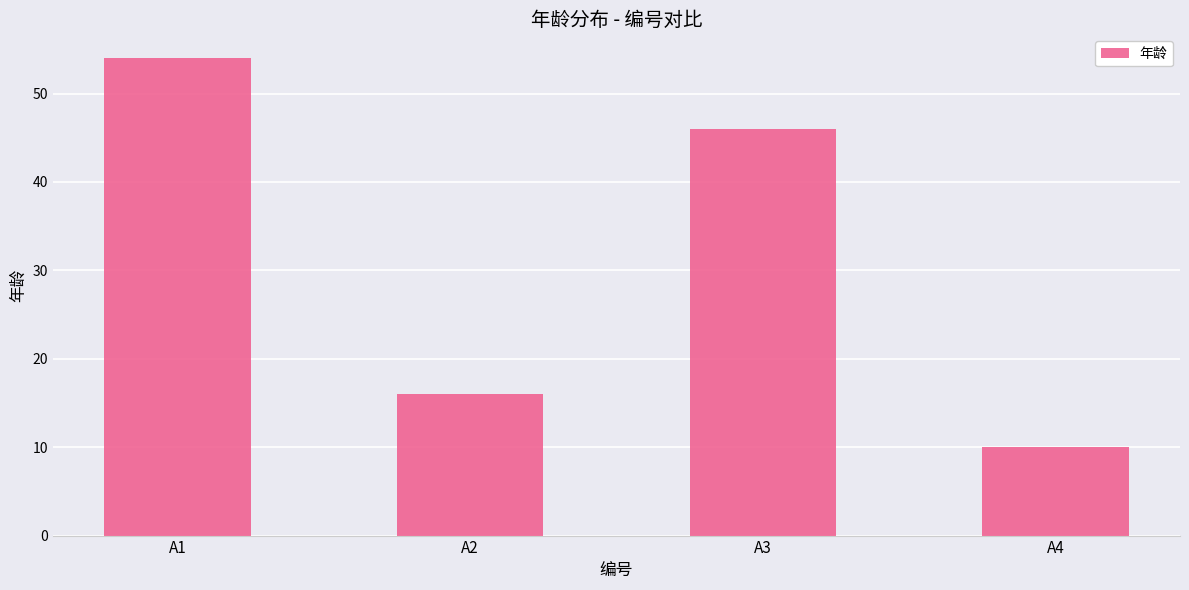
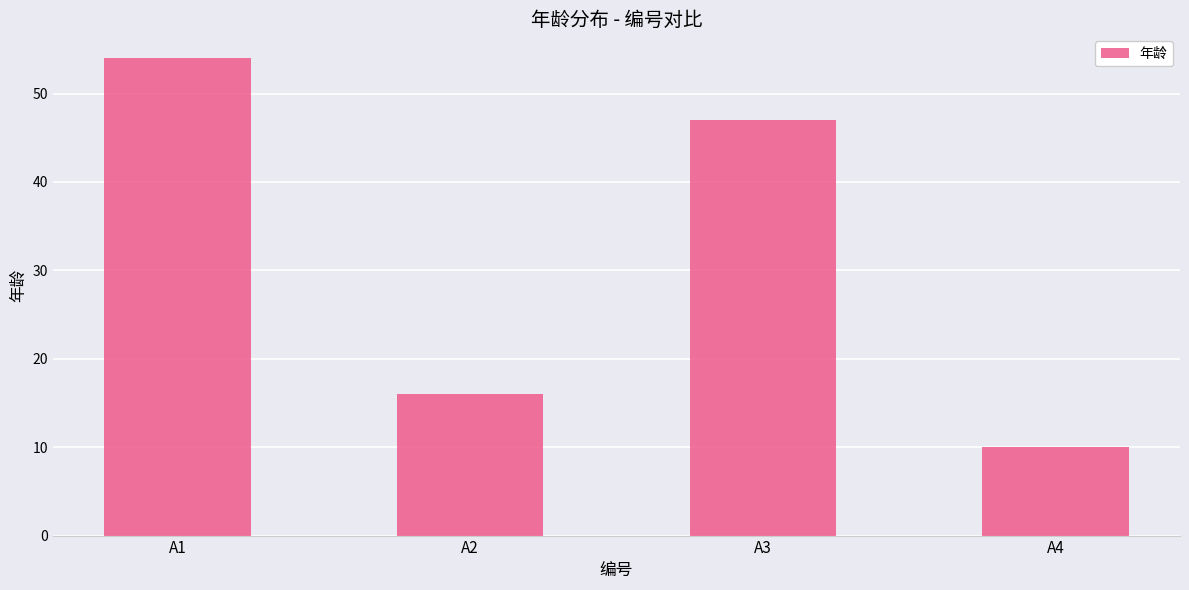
A3: 46 -> 47
